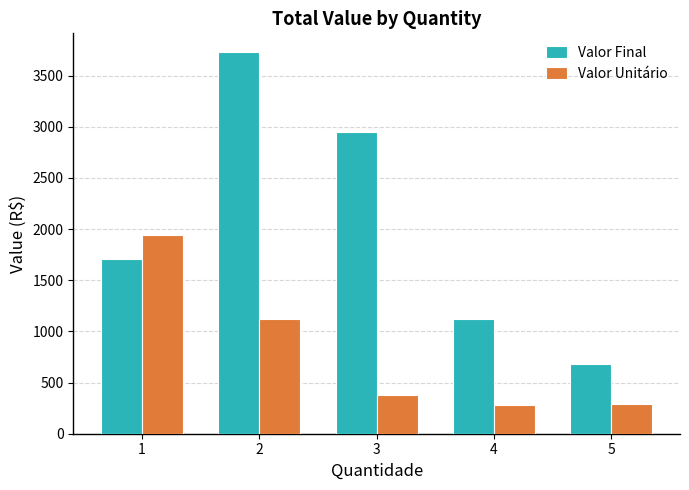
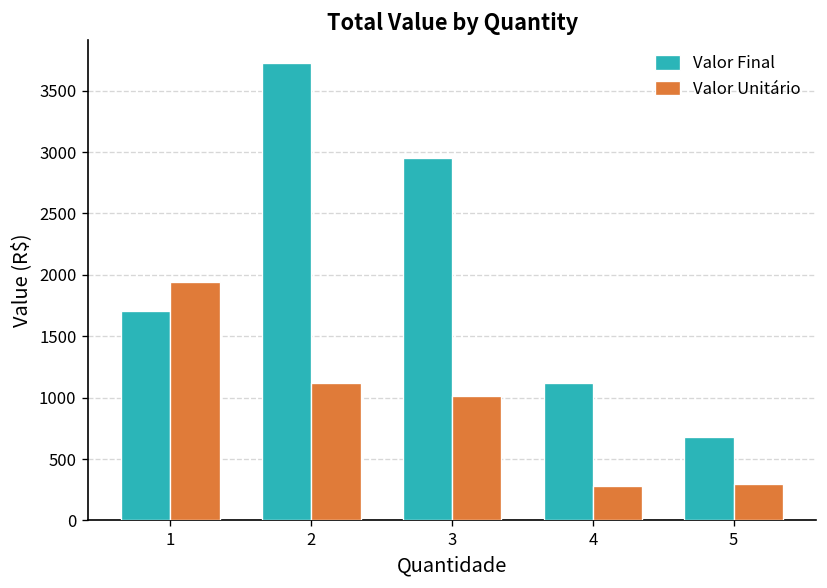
Valor Unitário, 3: 380 -> 1010
